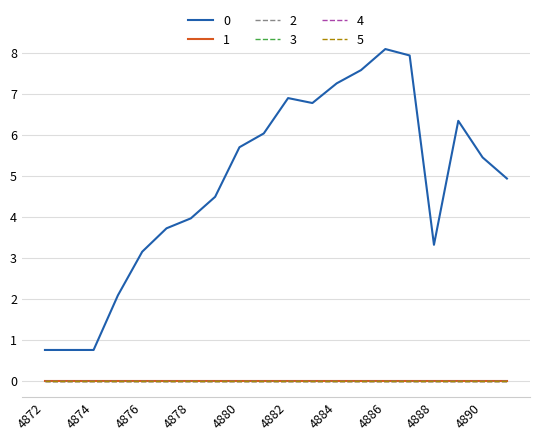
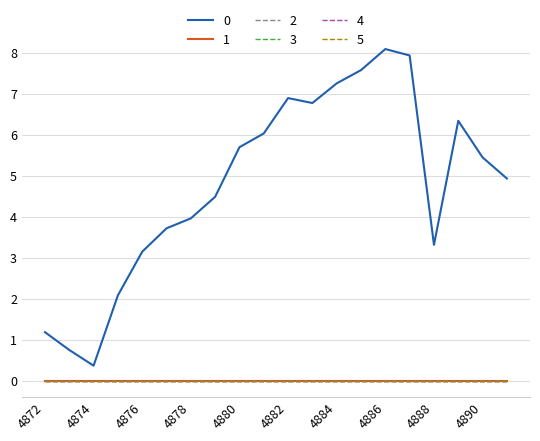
0, 4872: 0.7 -> 1.2
0, 4874: 0.7 -> 0.4
